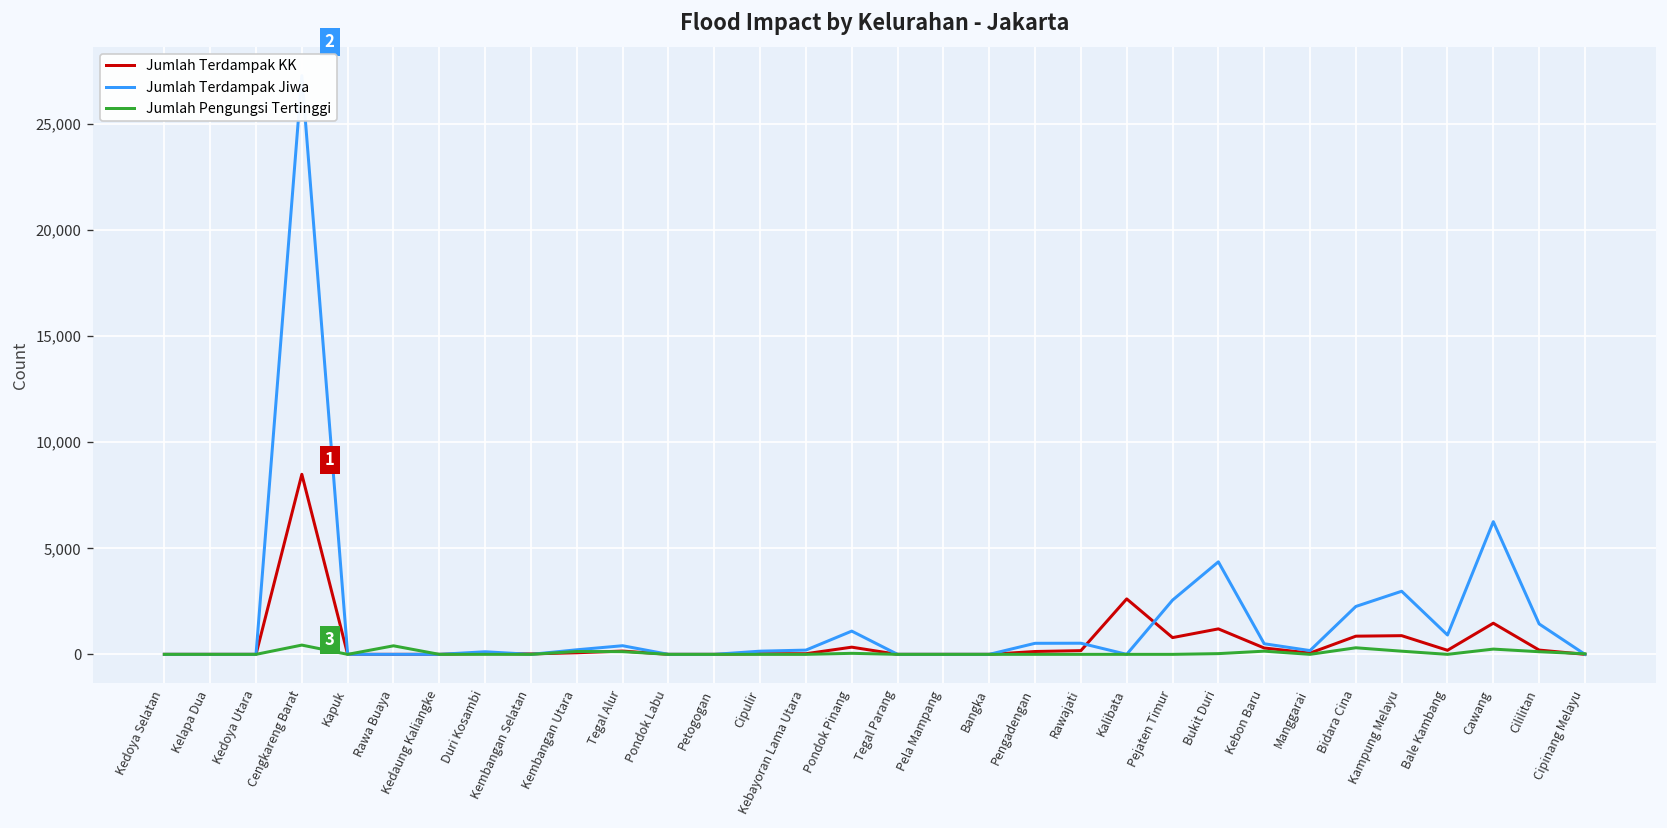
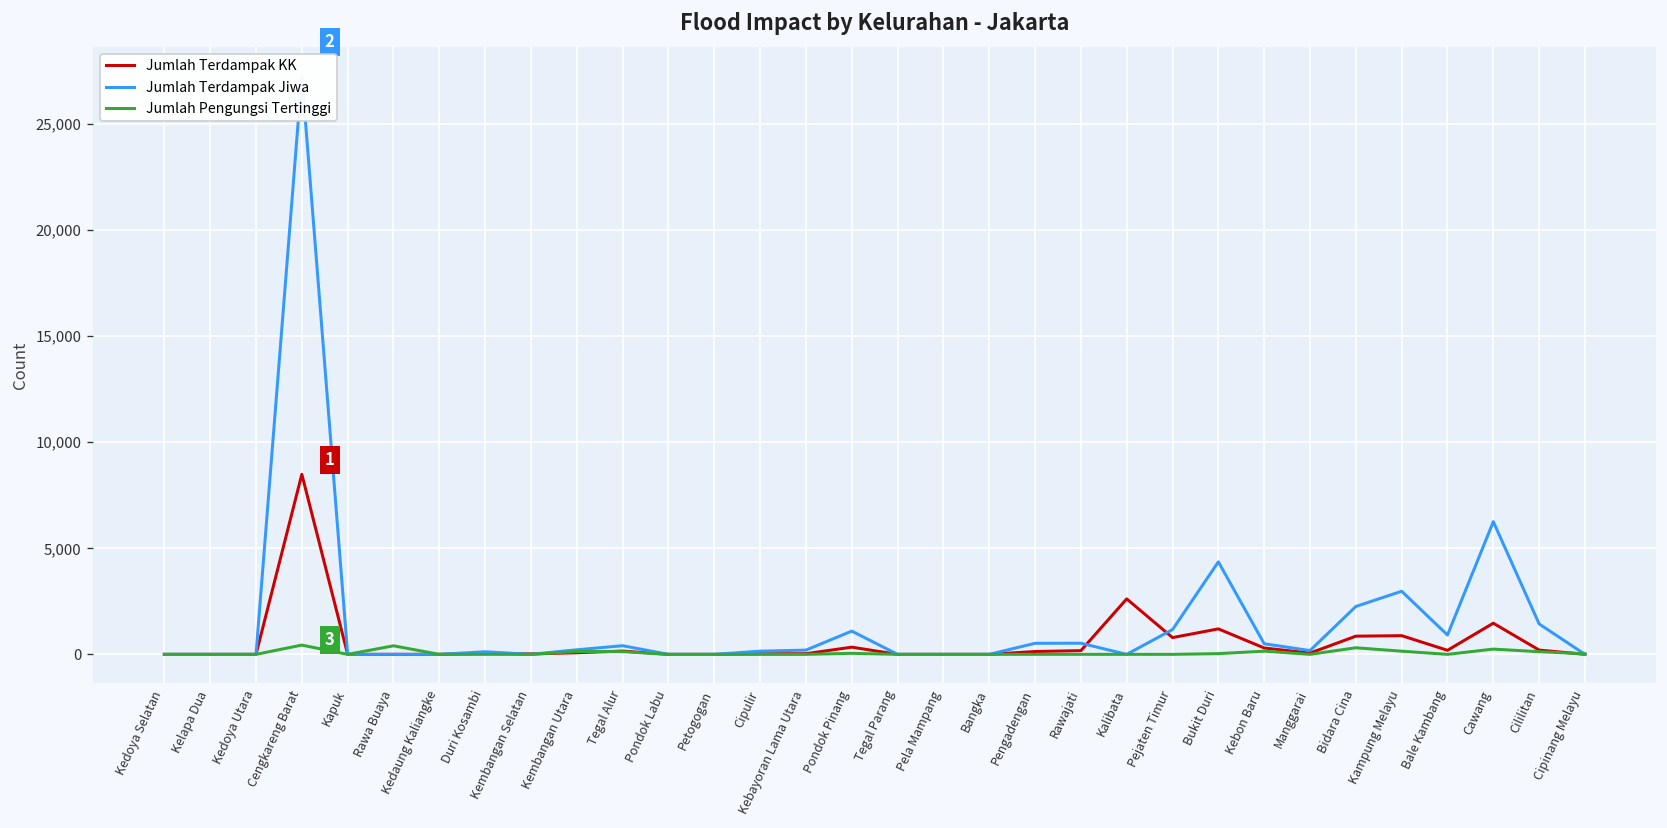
Jumlah Terdampak Jiwa, Pejaten Timur: 2,600 -> 1,200
